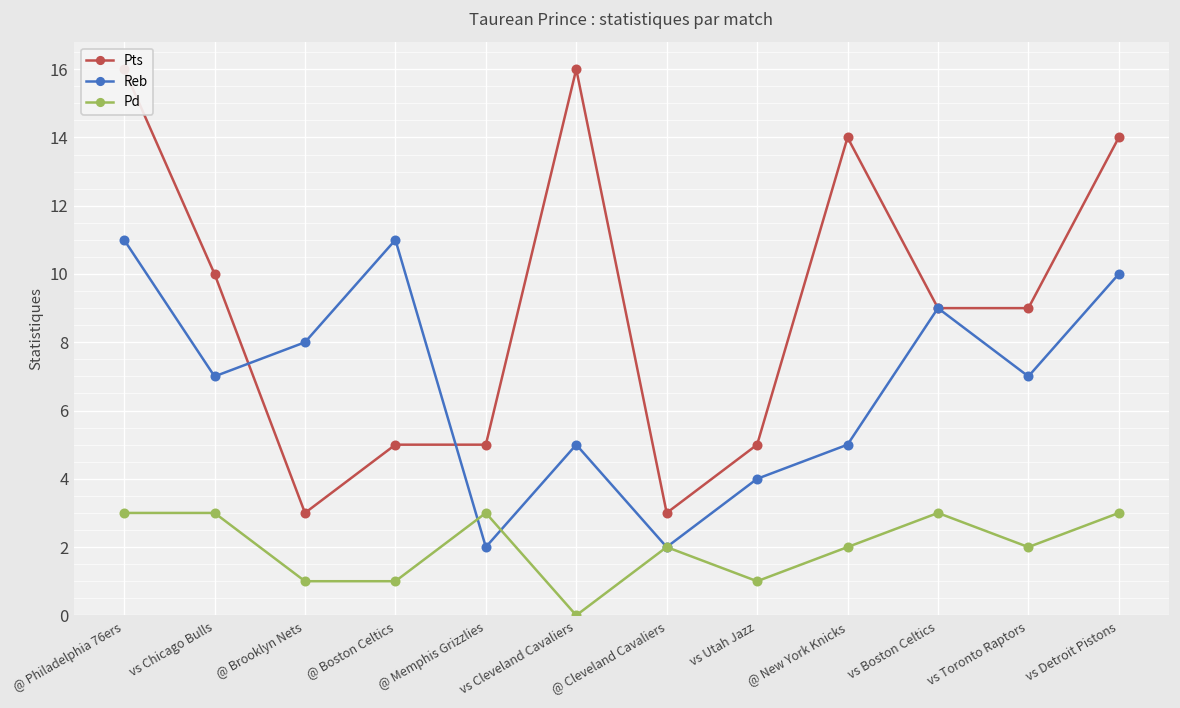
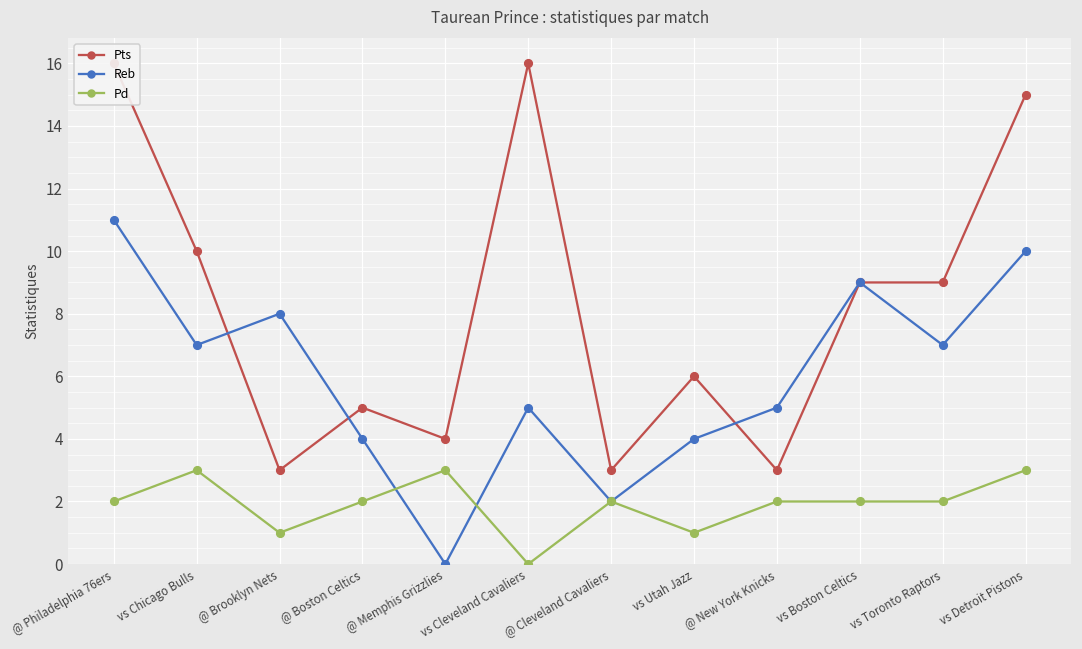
Pd, @ Philadelphia 76ers: 3 -> 2
Reb, @ Boston Celtics: 11 -> 4
Pd, @ Boston Celtics: 1 -> 2
Pts, @ Memphis Grizzlies: 5 -> 4
Reb, @ Memphis Grizzlies: 2 -> 0
Pts, vs Utah Jazz: 5 -> 6
Pts, @ New York Knicks: 14 -> 3
Pd, vs Boston Celtics: 3 -> 2
Pts, vs Detroit Pistons: 14 -> 15
